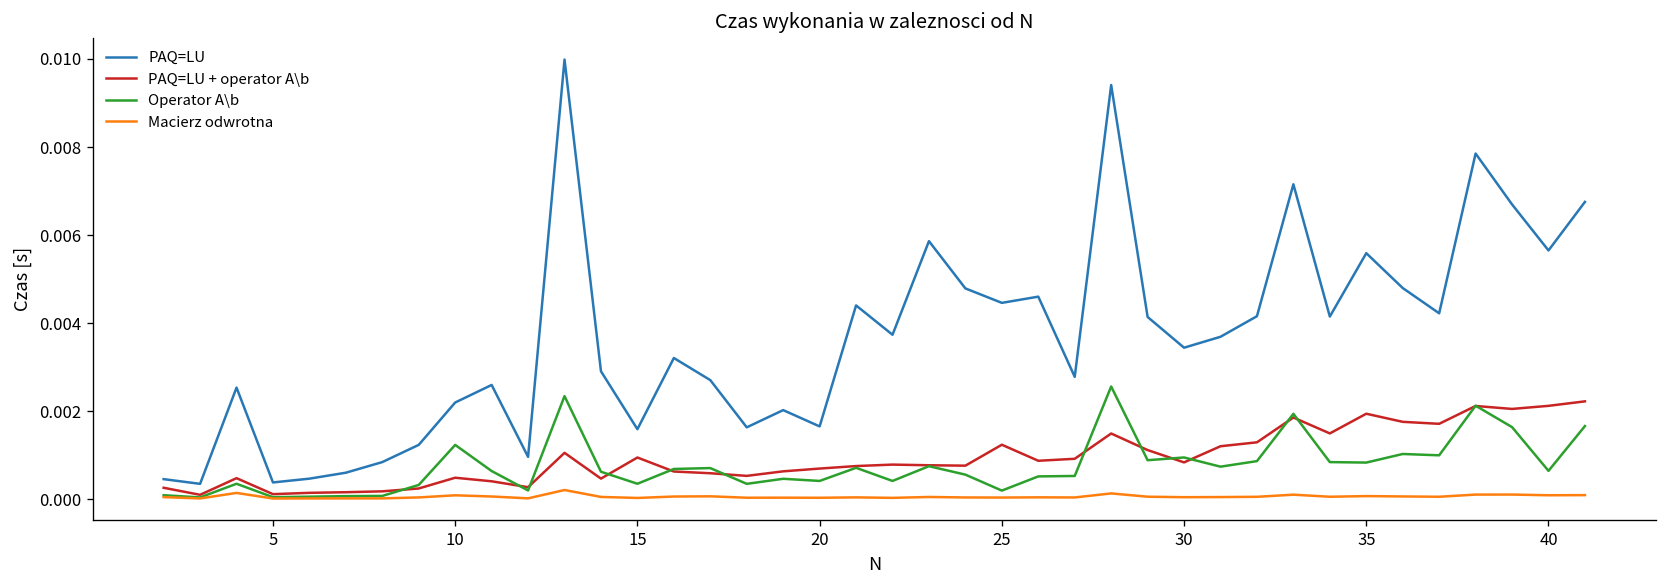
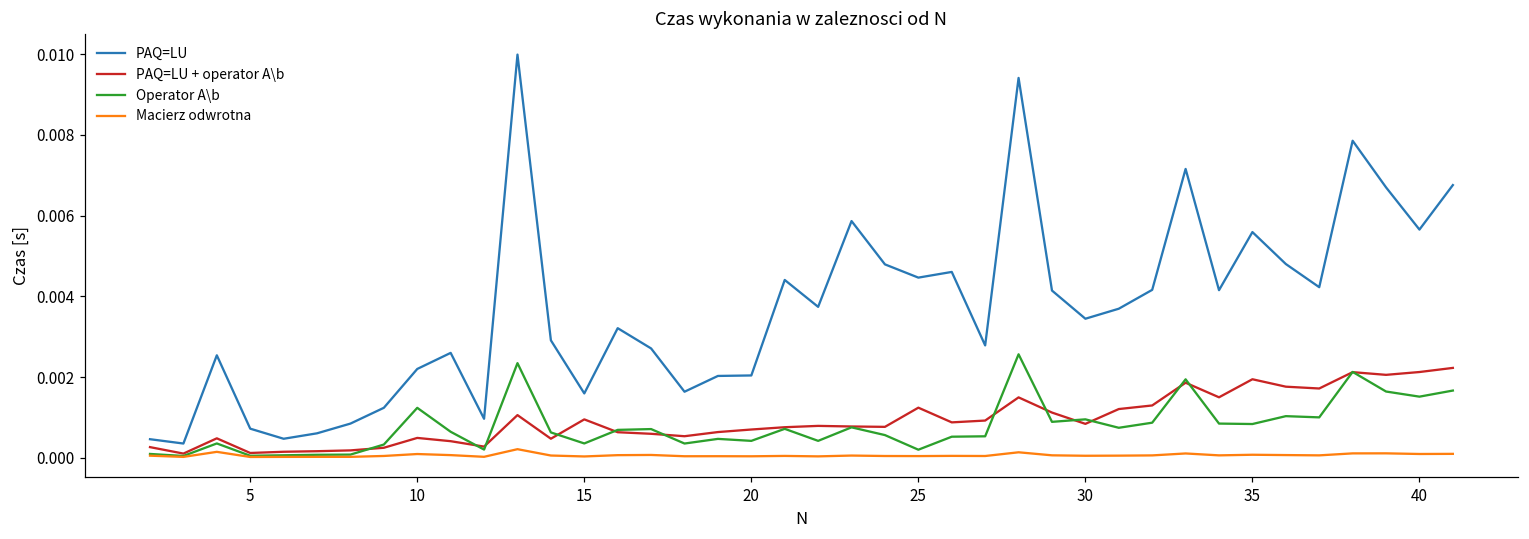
PAQ=LU, 5: 0.0004 -> 0.0007
PAQ=LU, 20: 0.0017 -> 0.0020
Operator A\b, 40: 0.0006 -> 0.0015
